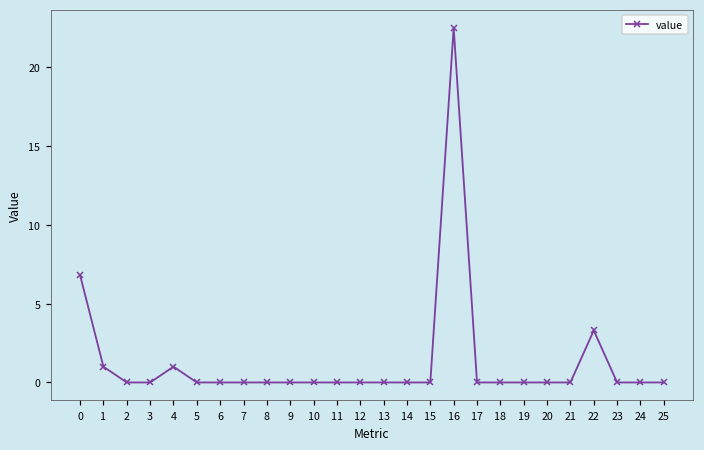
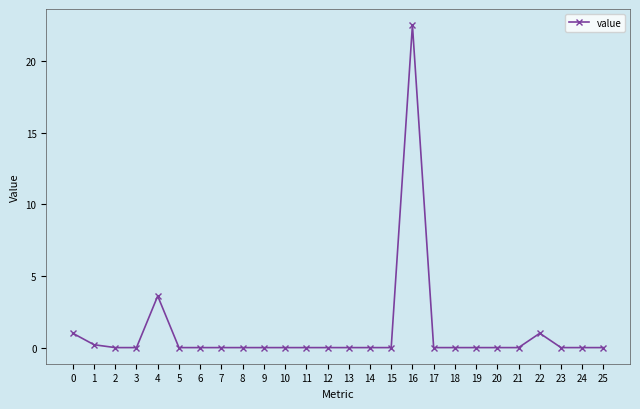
0: 6.8 -> 1.0
1: 1.0 -> 0.2
4: 1.0 -> 3.6
22: 3.3 -> 1.0
